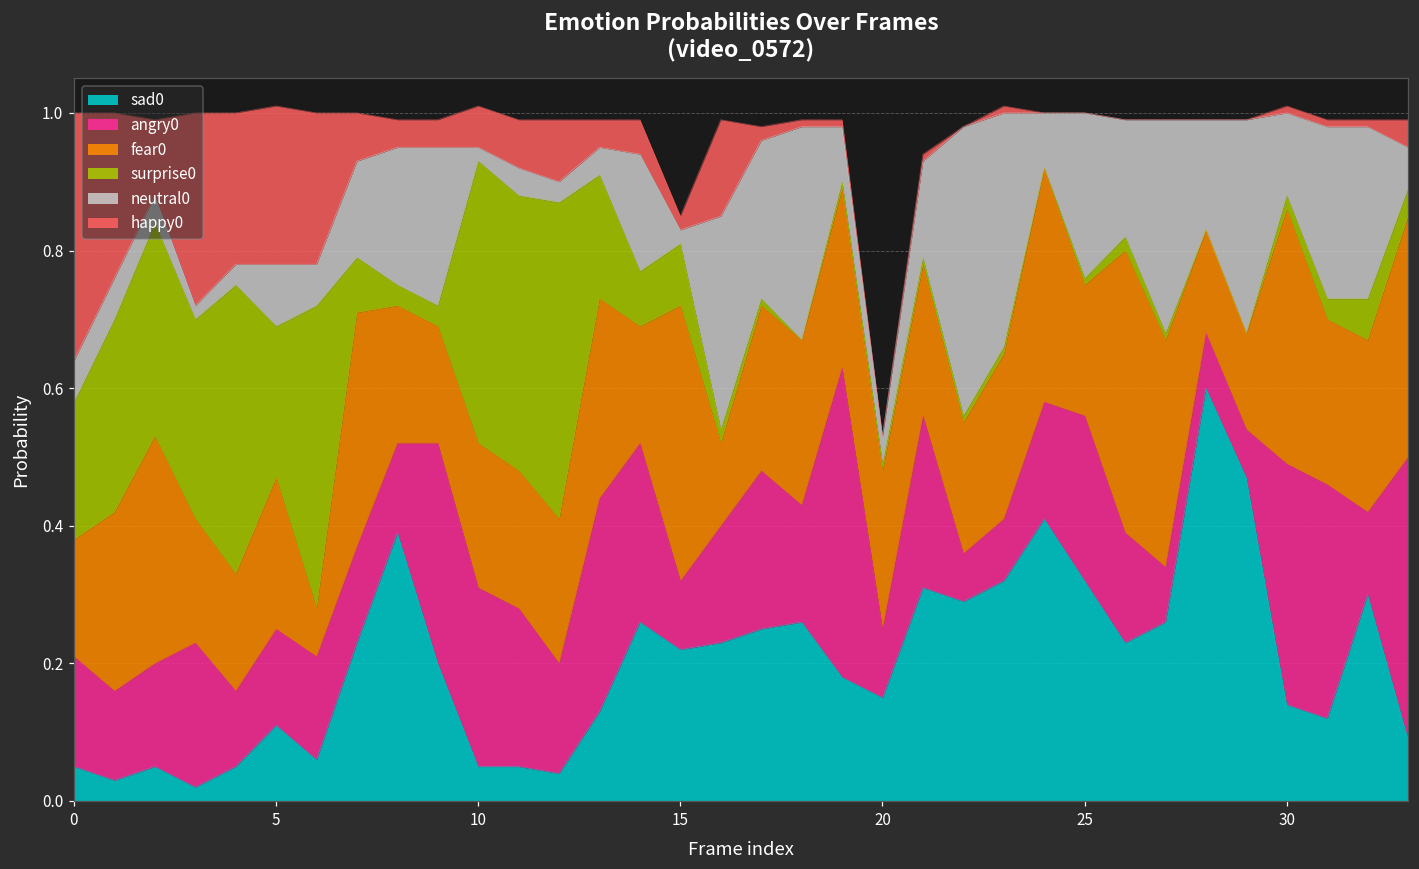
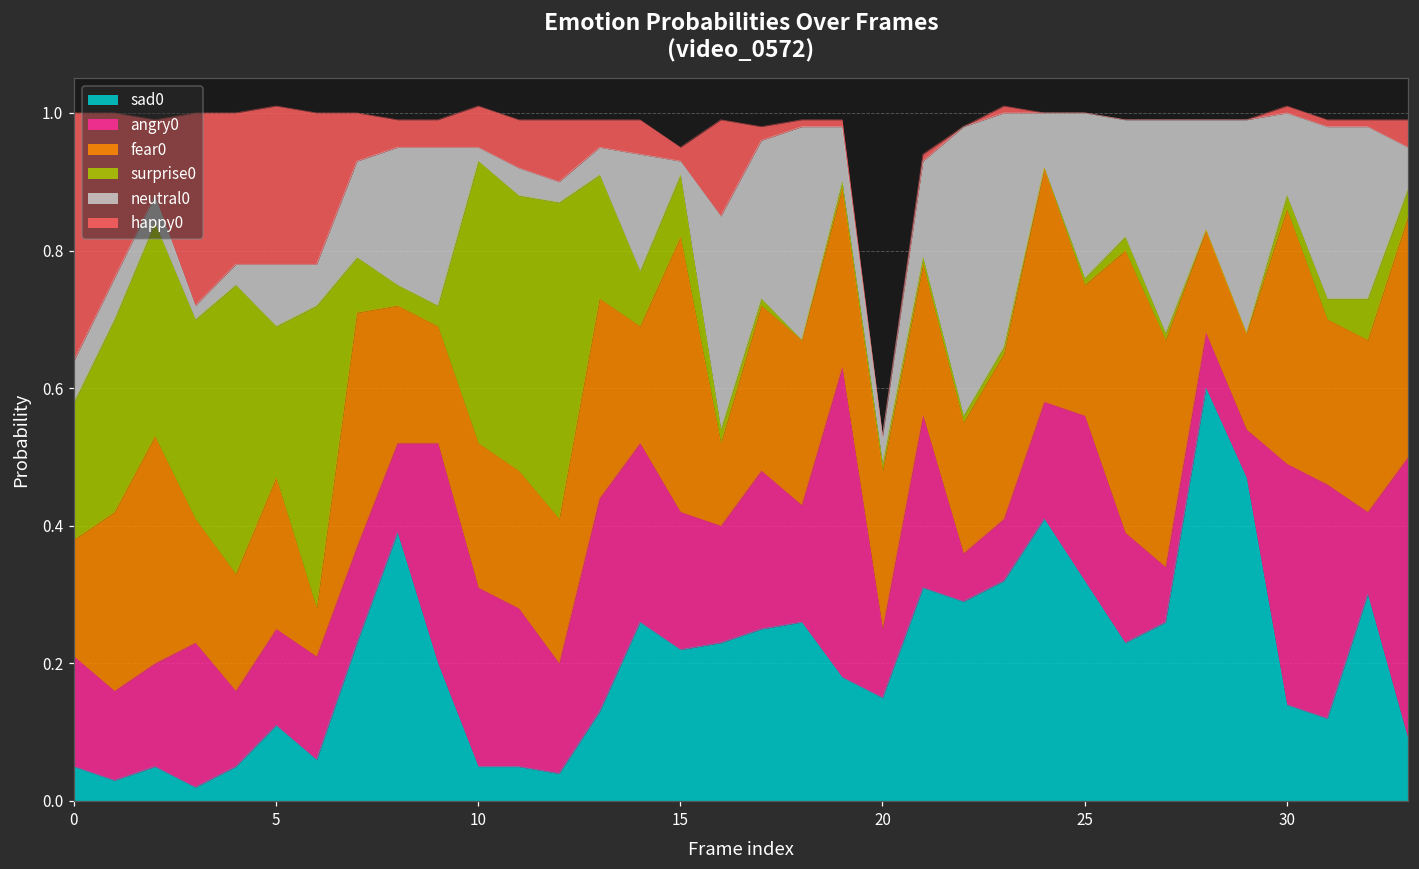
angry0, 15: 0.1 -> 0.2
